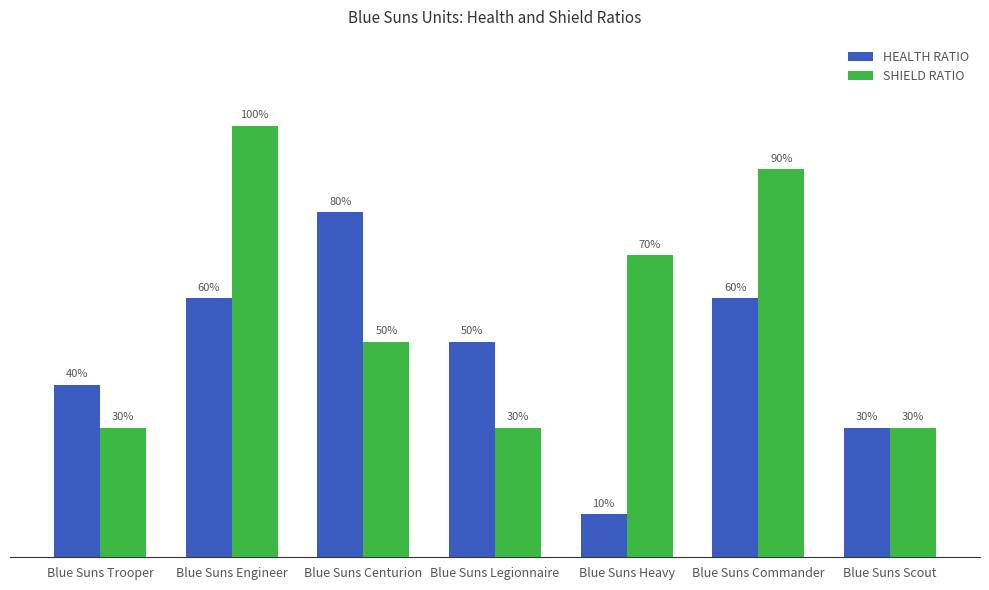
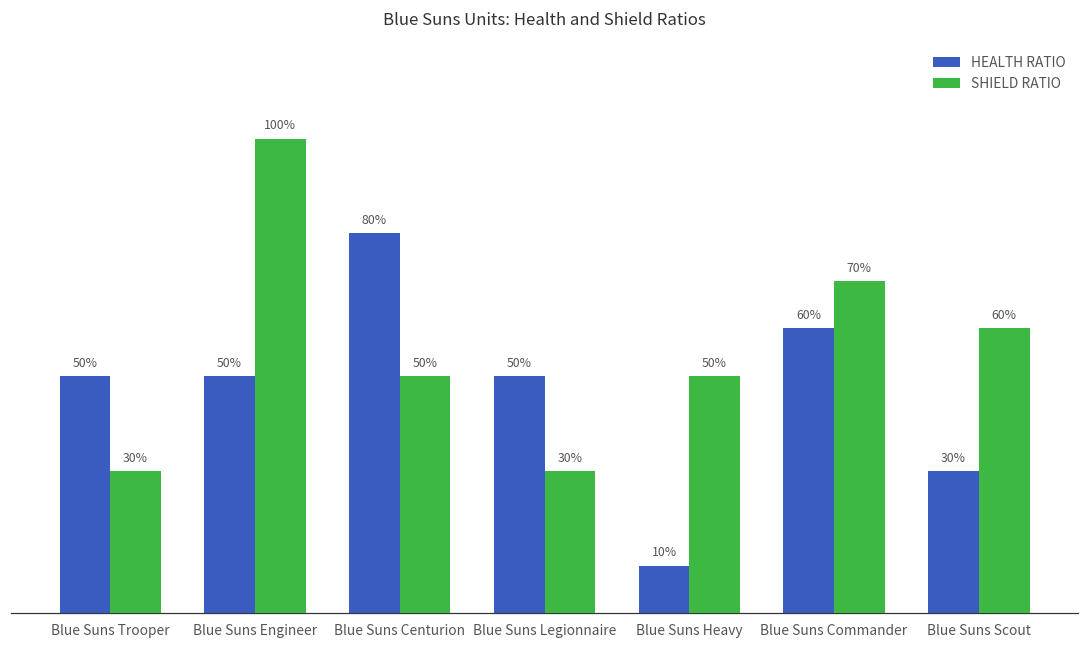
HEALTH RATIO, Blue Suns Trooper: 40% -> 50%
HEALTH RATIO, Blue Suns Engineer: 60% -> 50%
SHIELD RATIO, Blue Suns Heavy: 70% -> 50%
SHIELD RATIO, Blue Suns Commander: 90% -> 70%
SHIELD RATIO, Blue Suns Scout: 30% -> 60%
